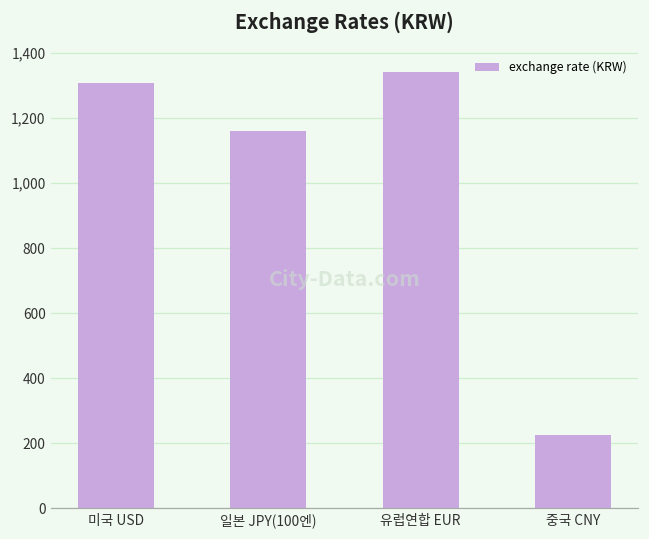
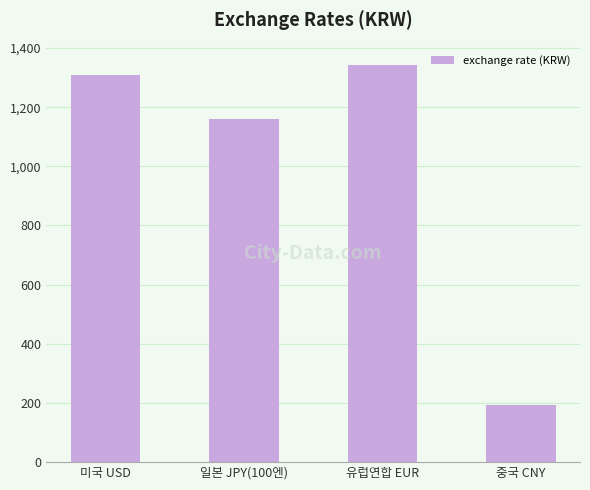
중국 CNY: 230 -> 190
